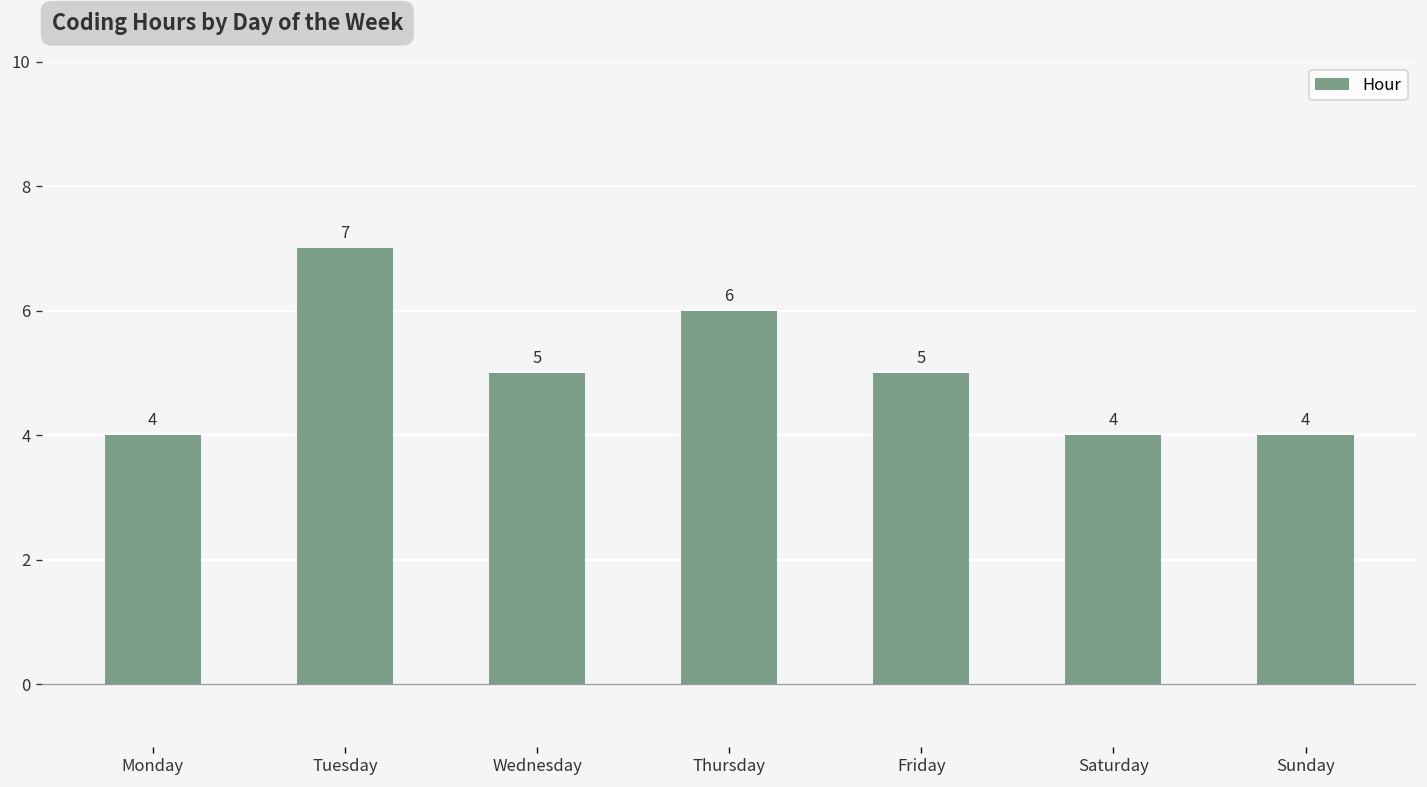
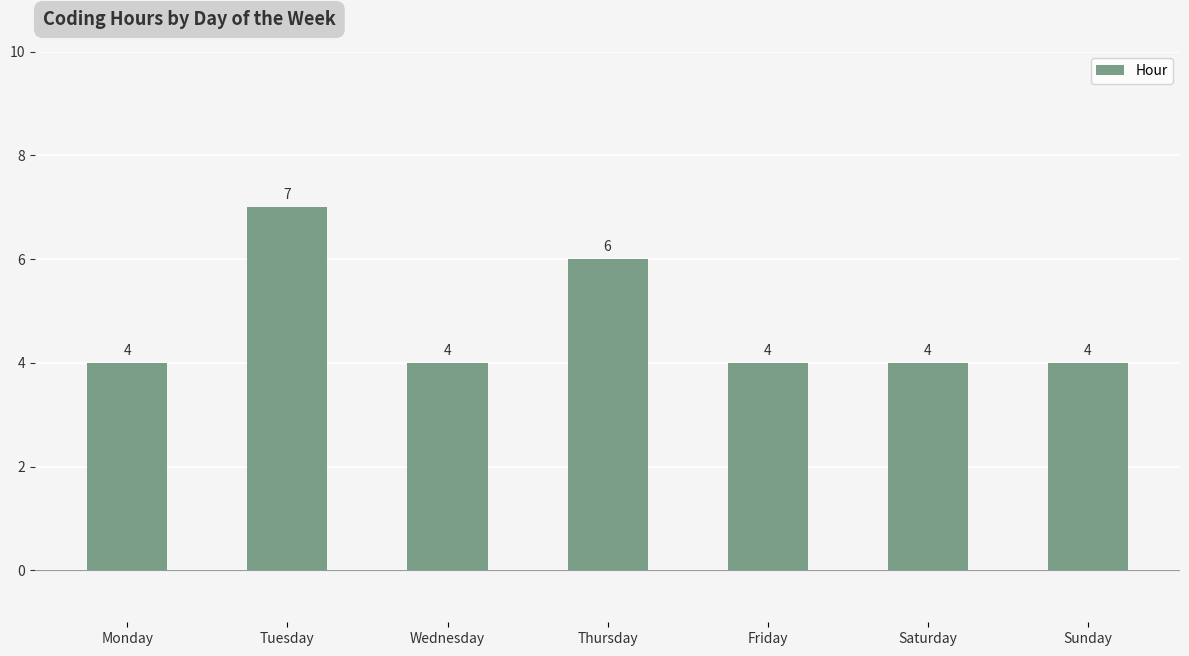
Wednesday: 5 -> 4
Friday: 5 -> 4
